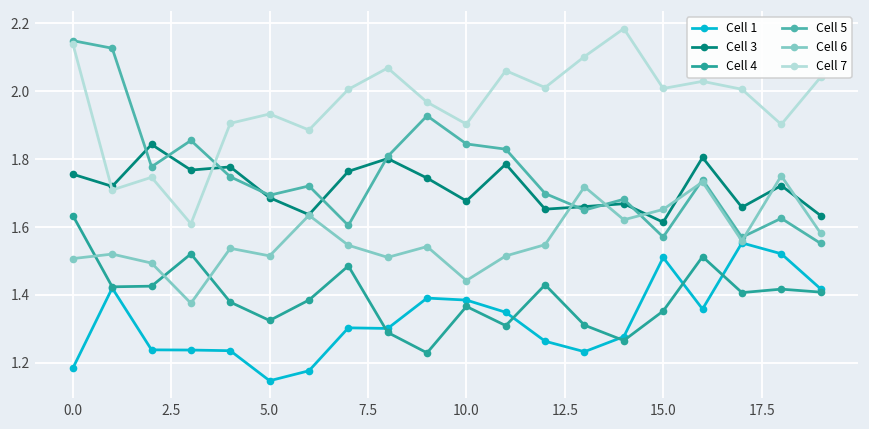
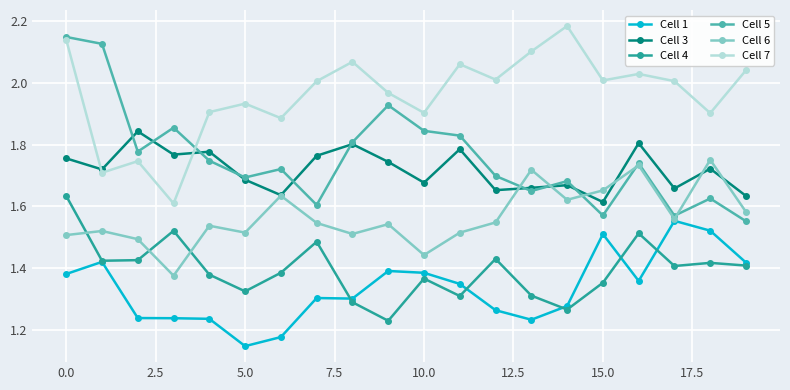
Cell 1, 0.0: 1.18 -> 1.38
